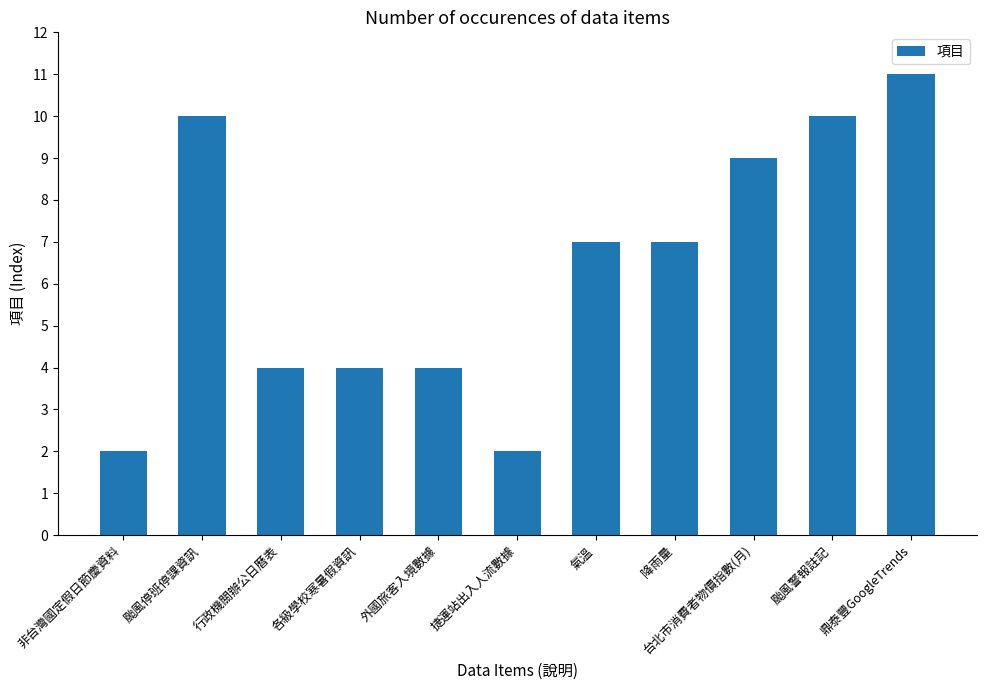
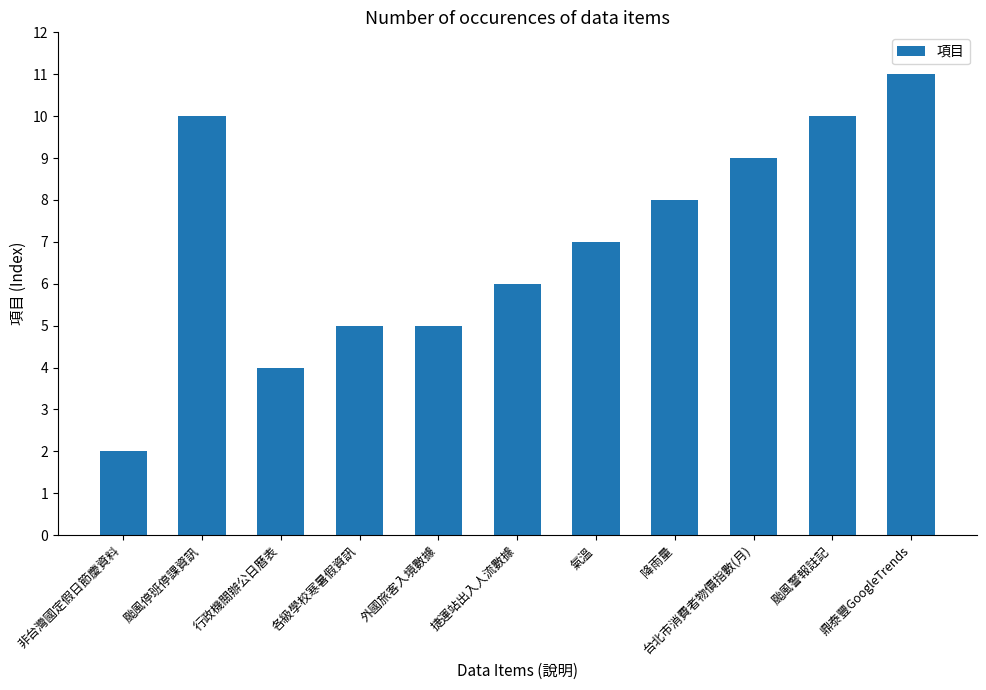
各級學校寒暑假資訊: 4 -> 5
外國旅客入境數據: 4 -> 5
捷運站出入人流數據: 2 -> 6
降雨量: 7 -> 8
